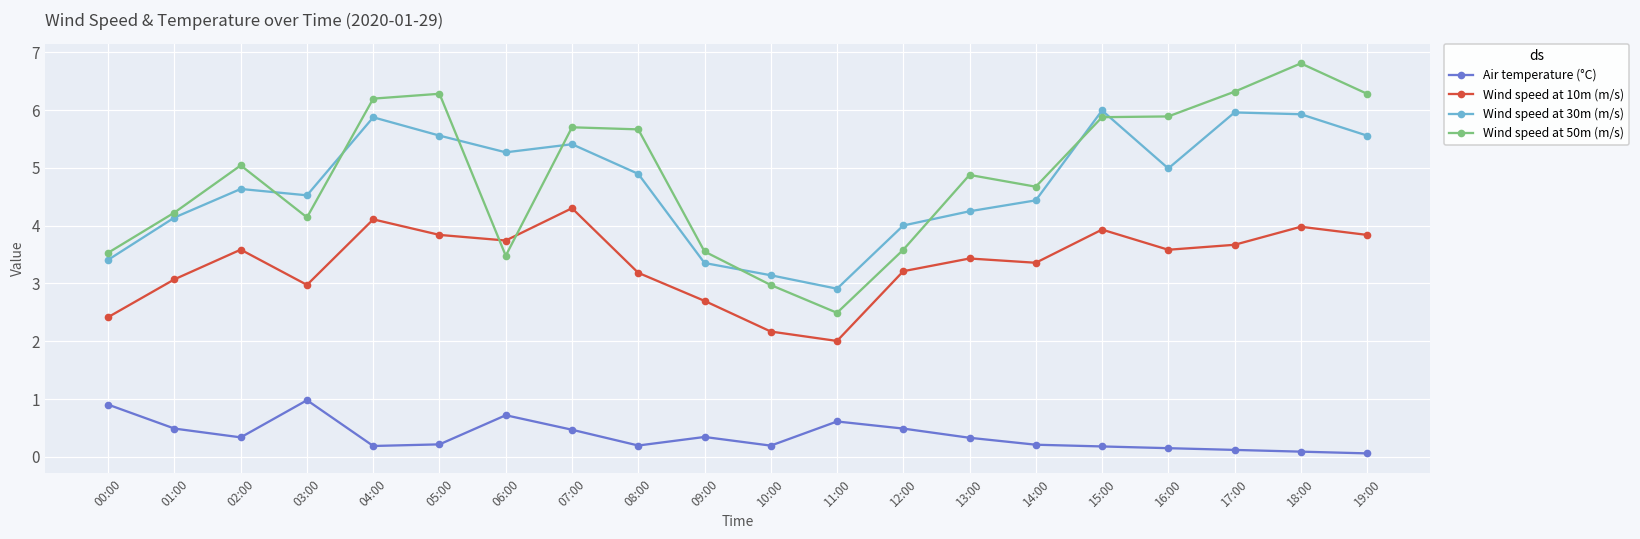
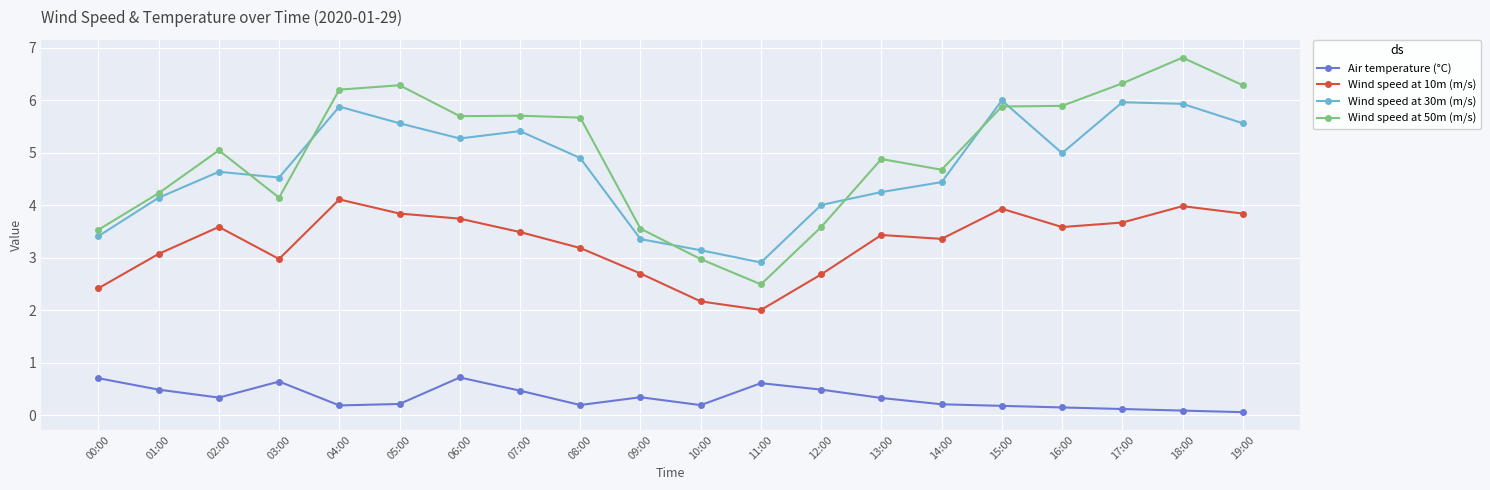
Air temperature (°C), 00:00: 0.9 -> 0.7
Air temperature (°C), 03:00: 1.0 -> 0.6
Wind speed at 50m (m/s), 06:00: 3.5 -> 5.7
Wind speed at 10m (m/s), 07:00: 4.3 -> 3.5
Wind speed at 10m (m/s), 12:00: 3.2 -> 2.7
